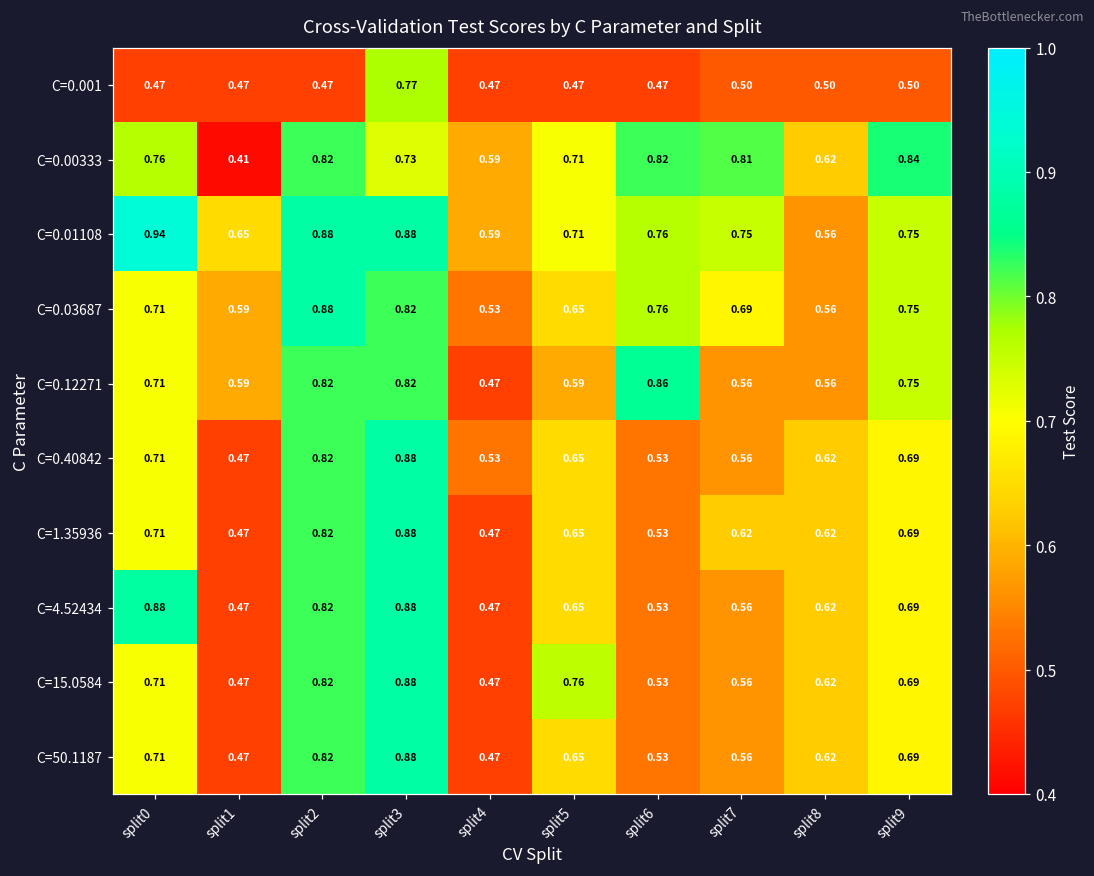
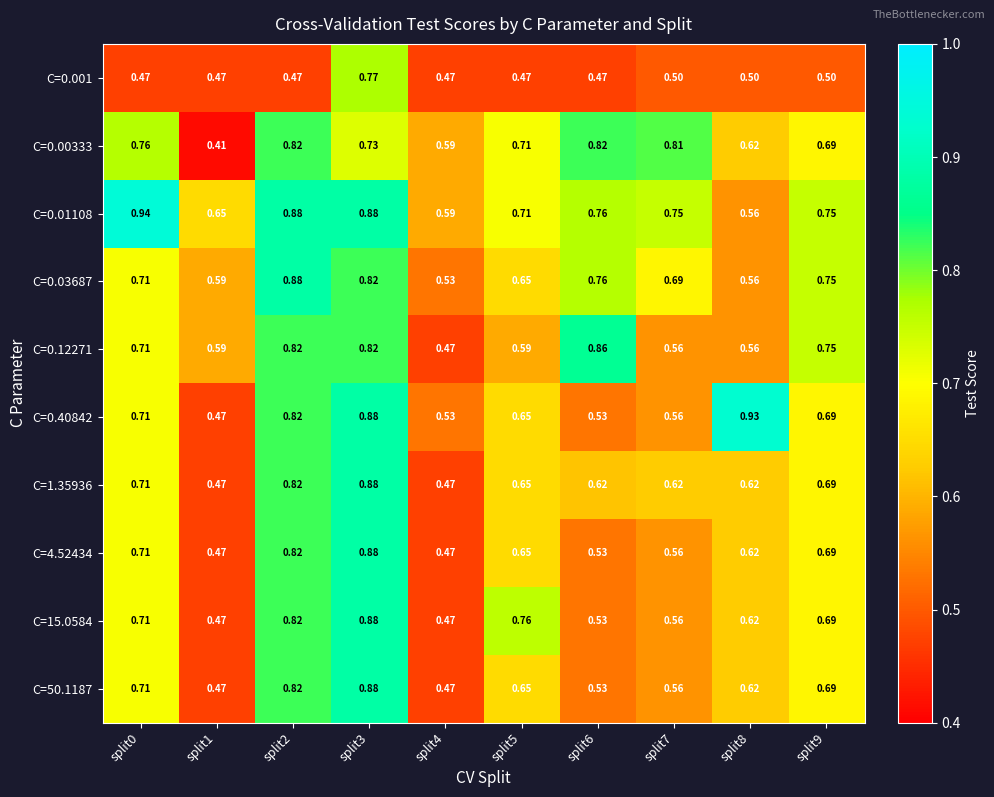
C=0.00333, split9: 0.84 -> 0.69
C=0.40842, split8: 0.62 -> 0.93
C=1.35936, split6: 0.53 -> 0.62
C=4.52434, split0: 0.88 -> 0.71
